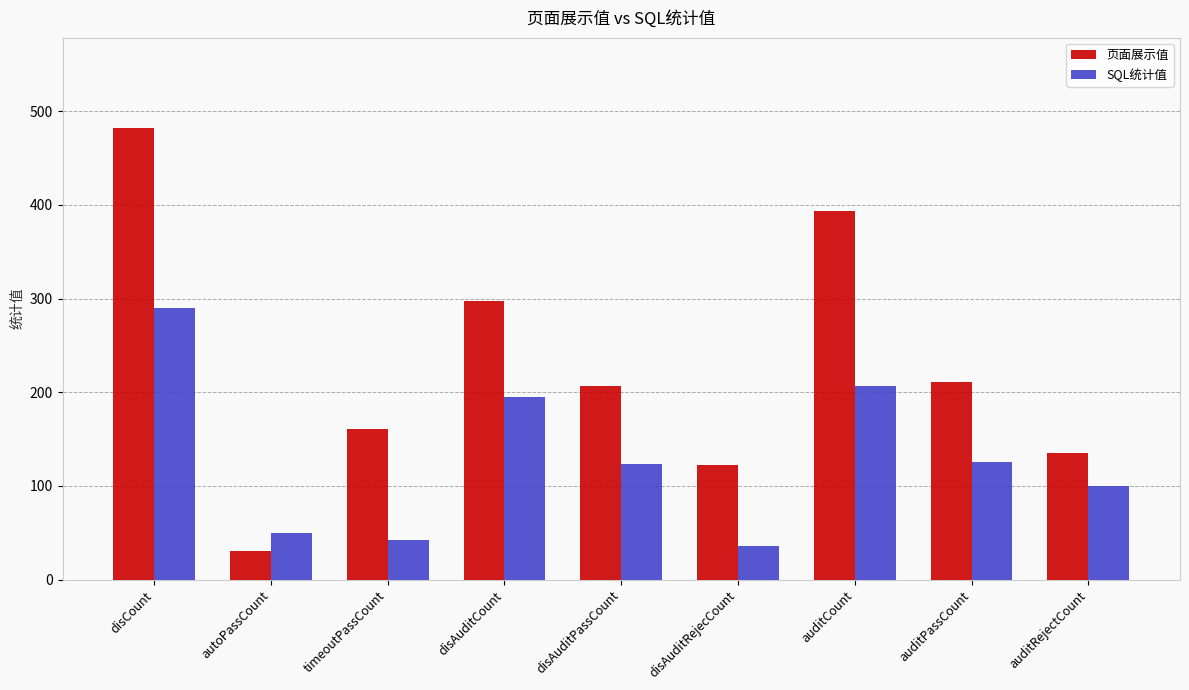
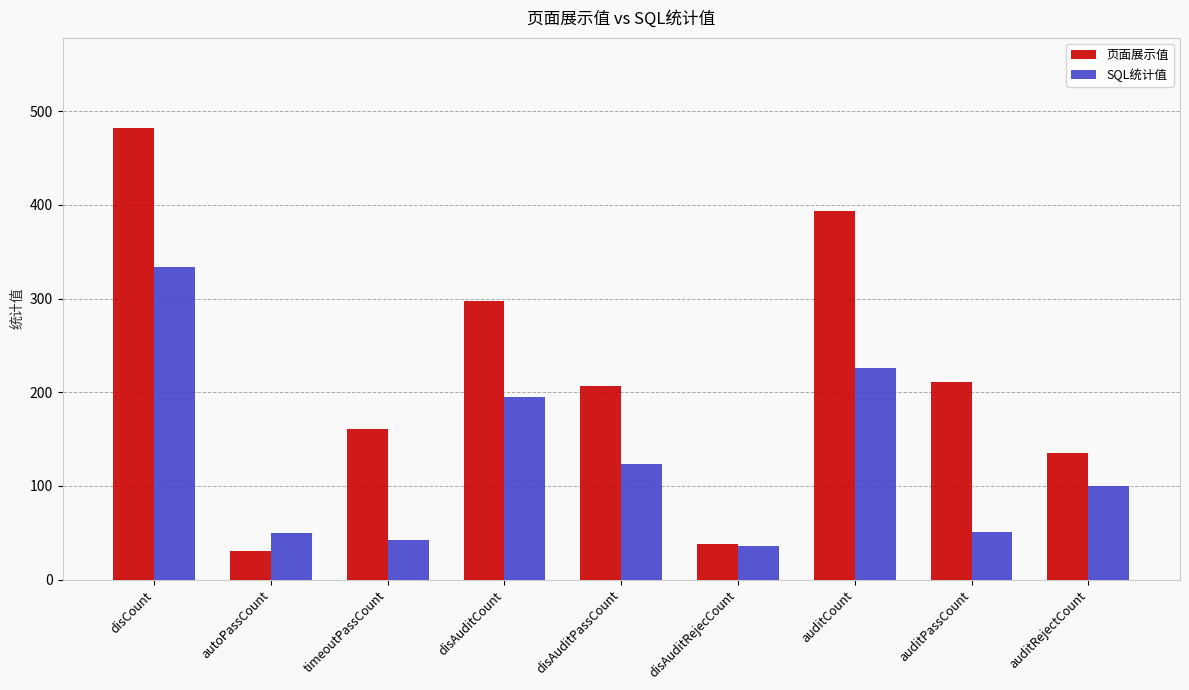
SQL统计值, disCount: 290 -> 330
页面展示值, disAuditRejecCount: 120 -> 40
SQL统计值, auditCount: 210 -> 230
SQL统计值, auditPassCount: 130 -> 50
